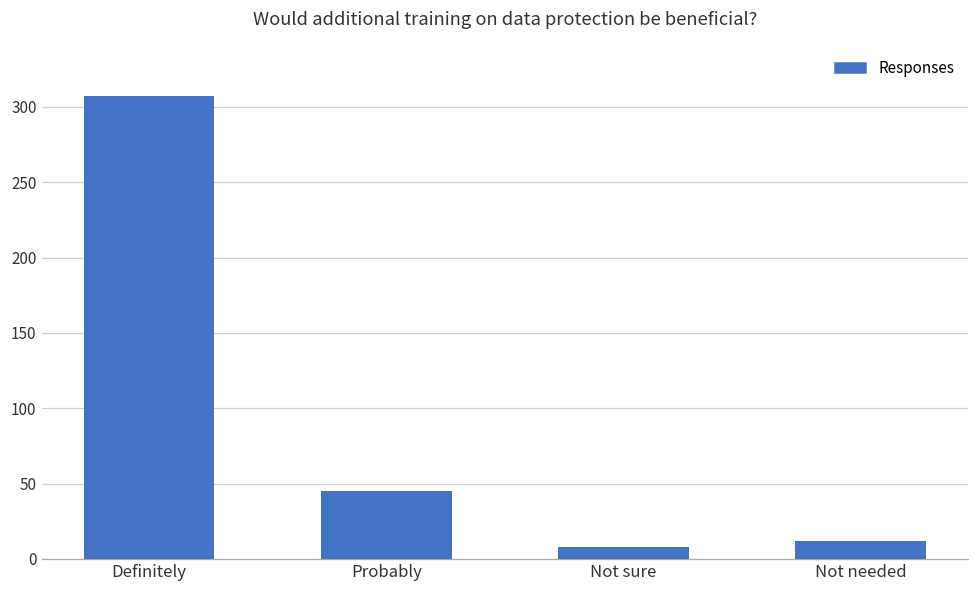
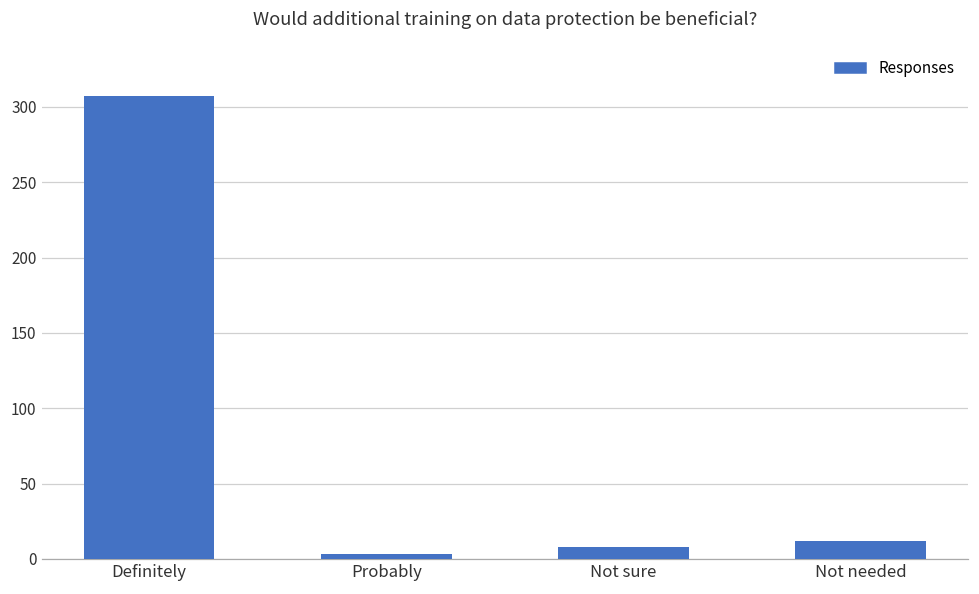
Probably: 45 -> 3
